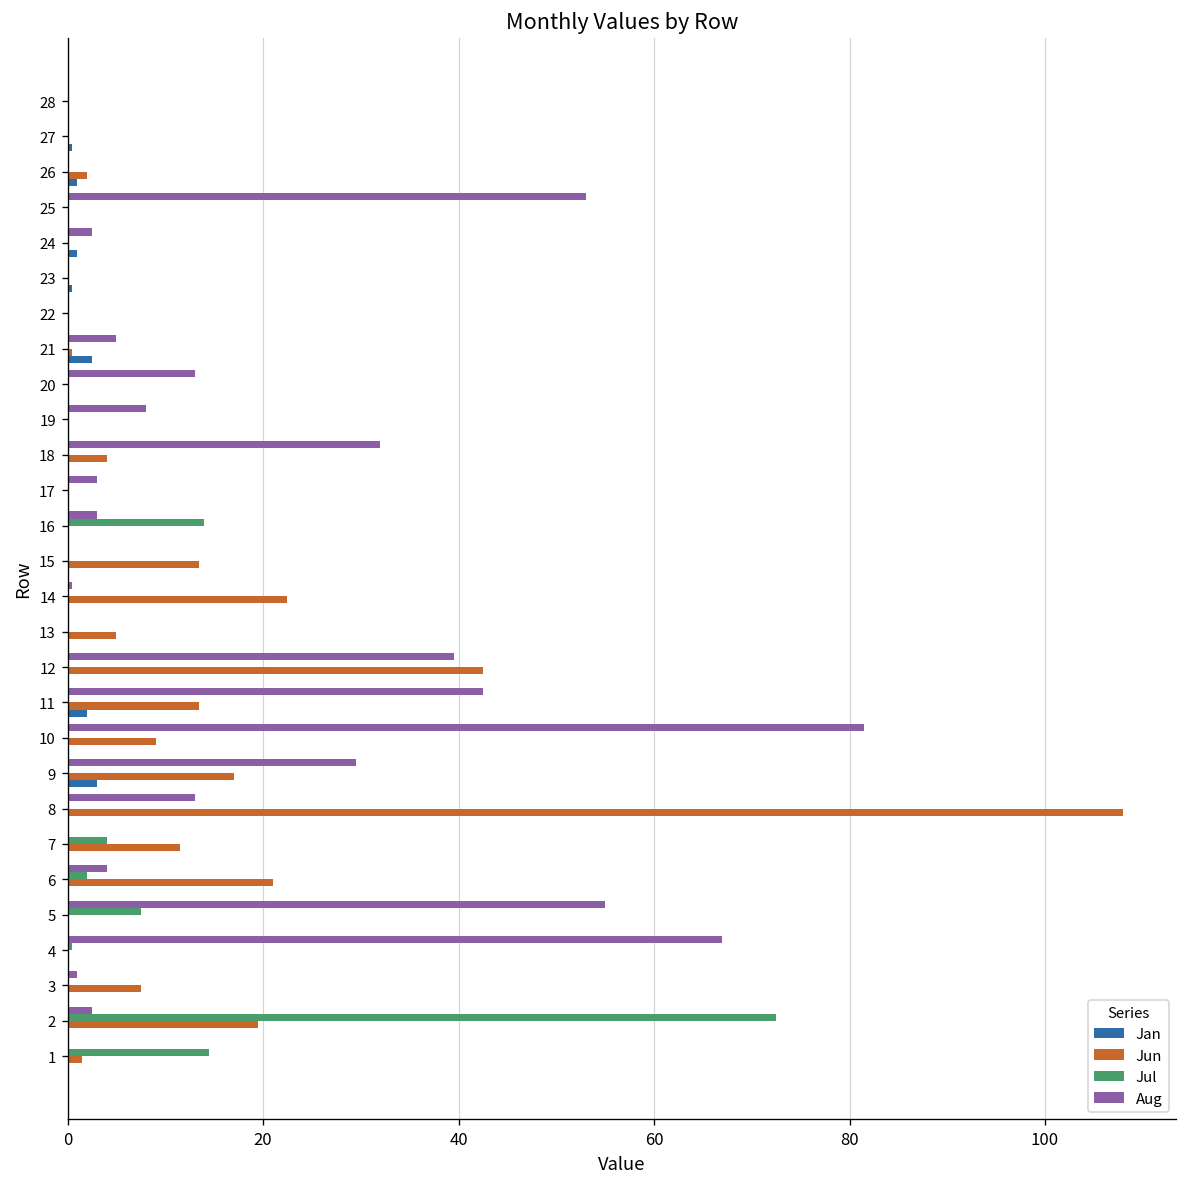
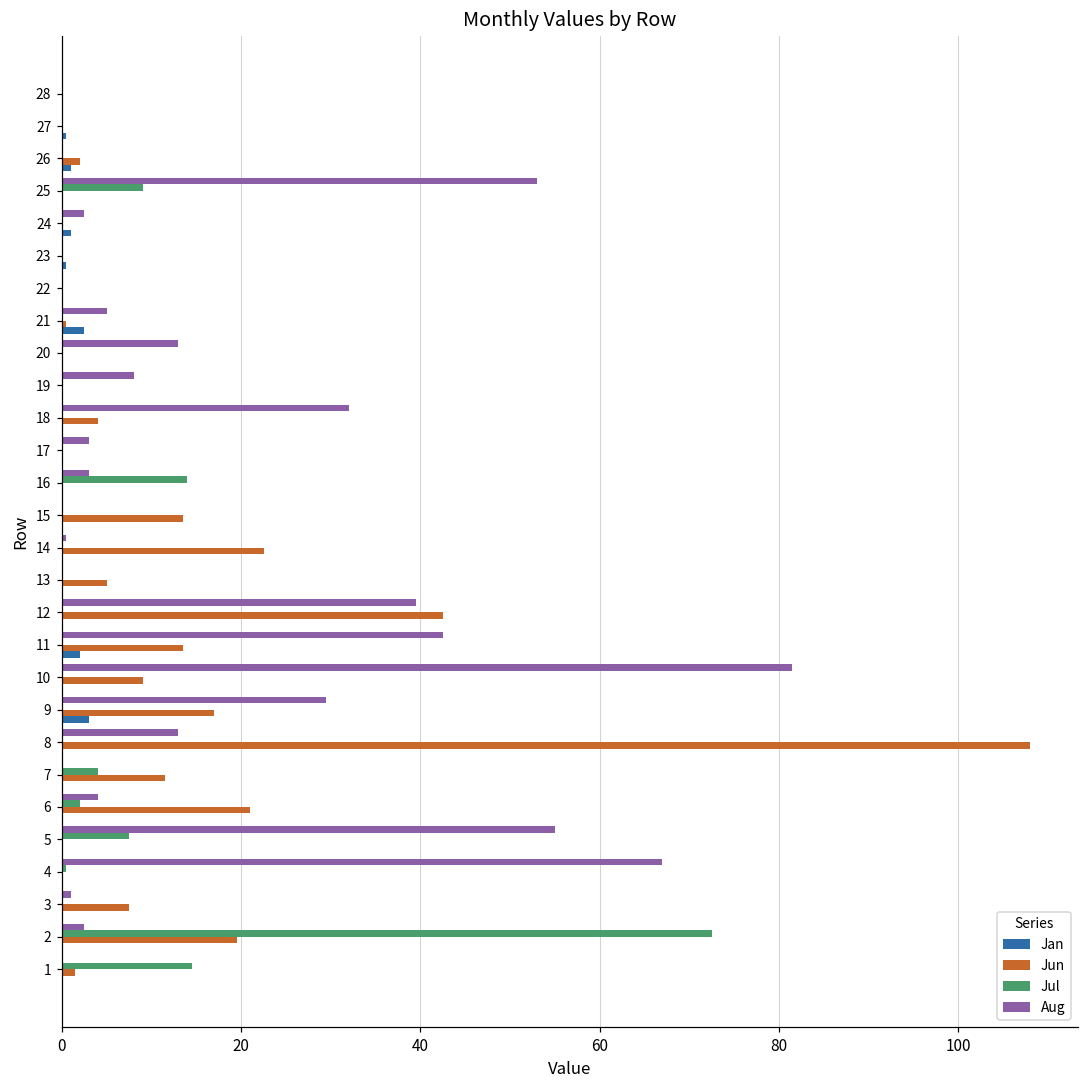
Jul, 25: 0 -> 9
